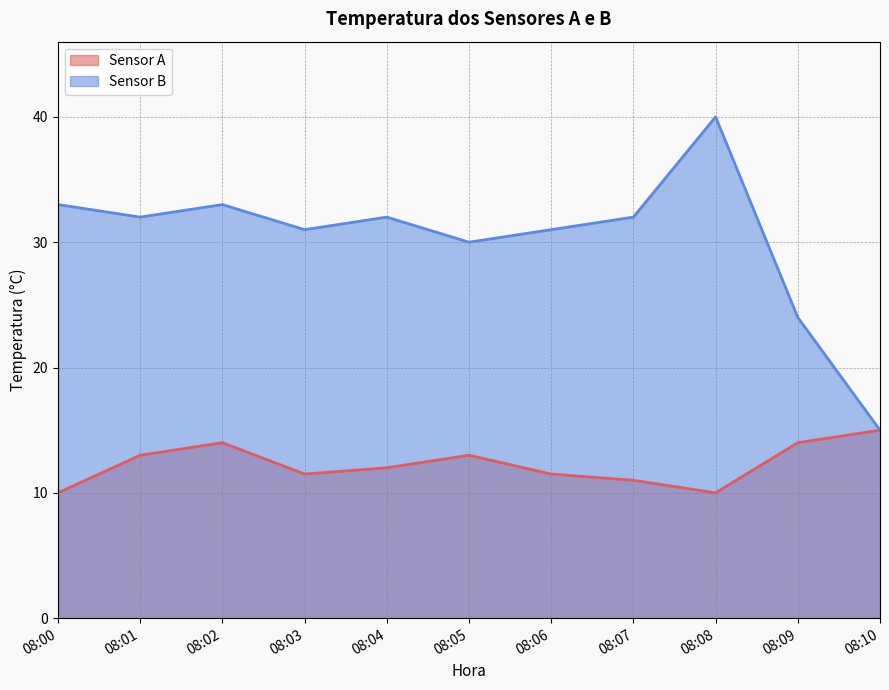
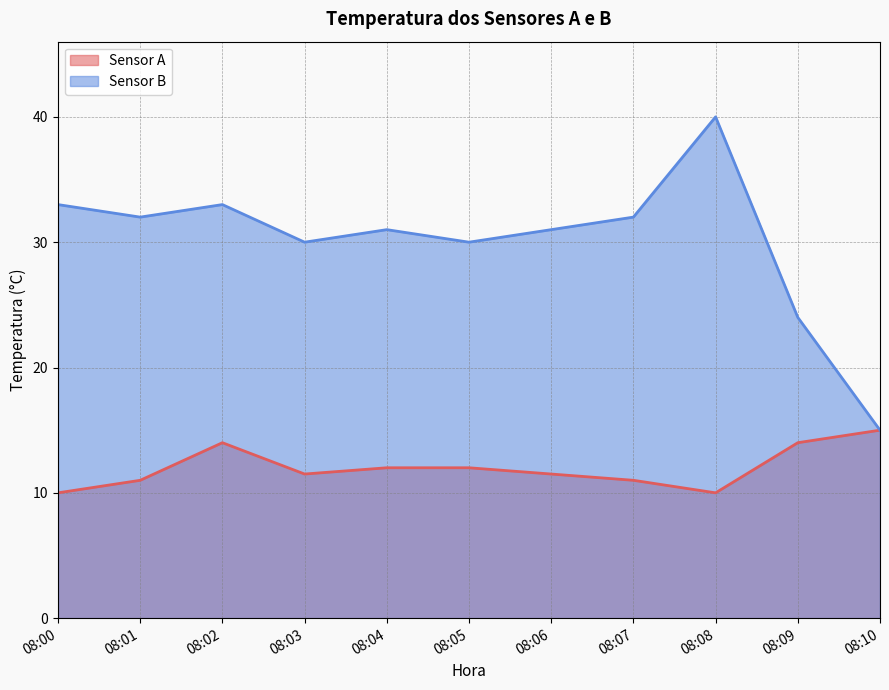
Sensor A, 08:01: 13 -> 11
Sensor B, 08:03: 31 -> 30
Sensor B, 08:04: 32 -> 31
Sensor A, 08:05: 13 -> 12
